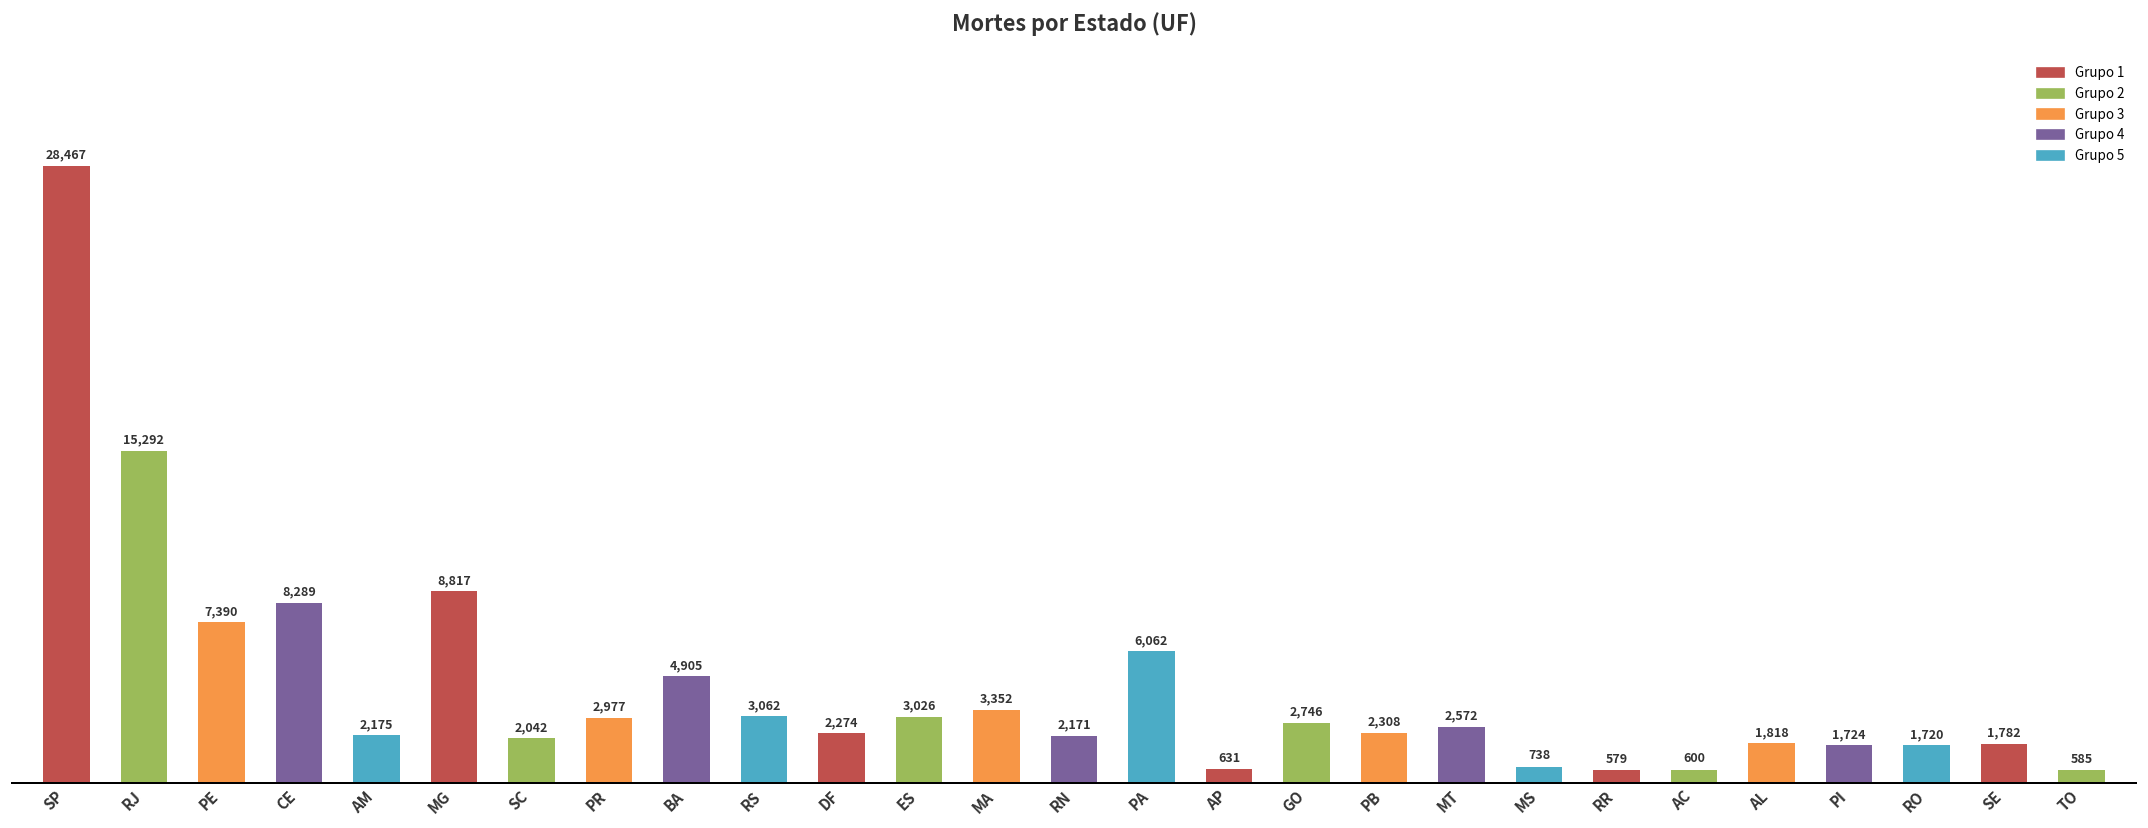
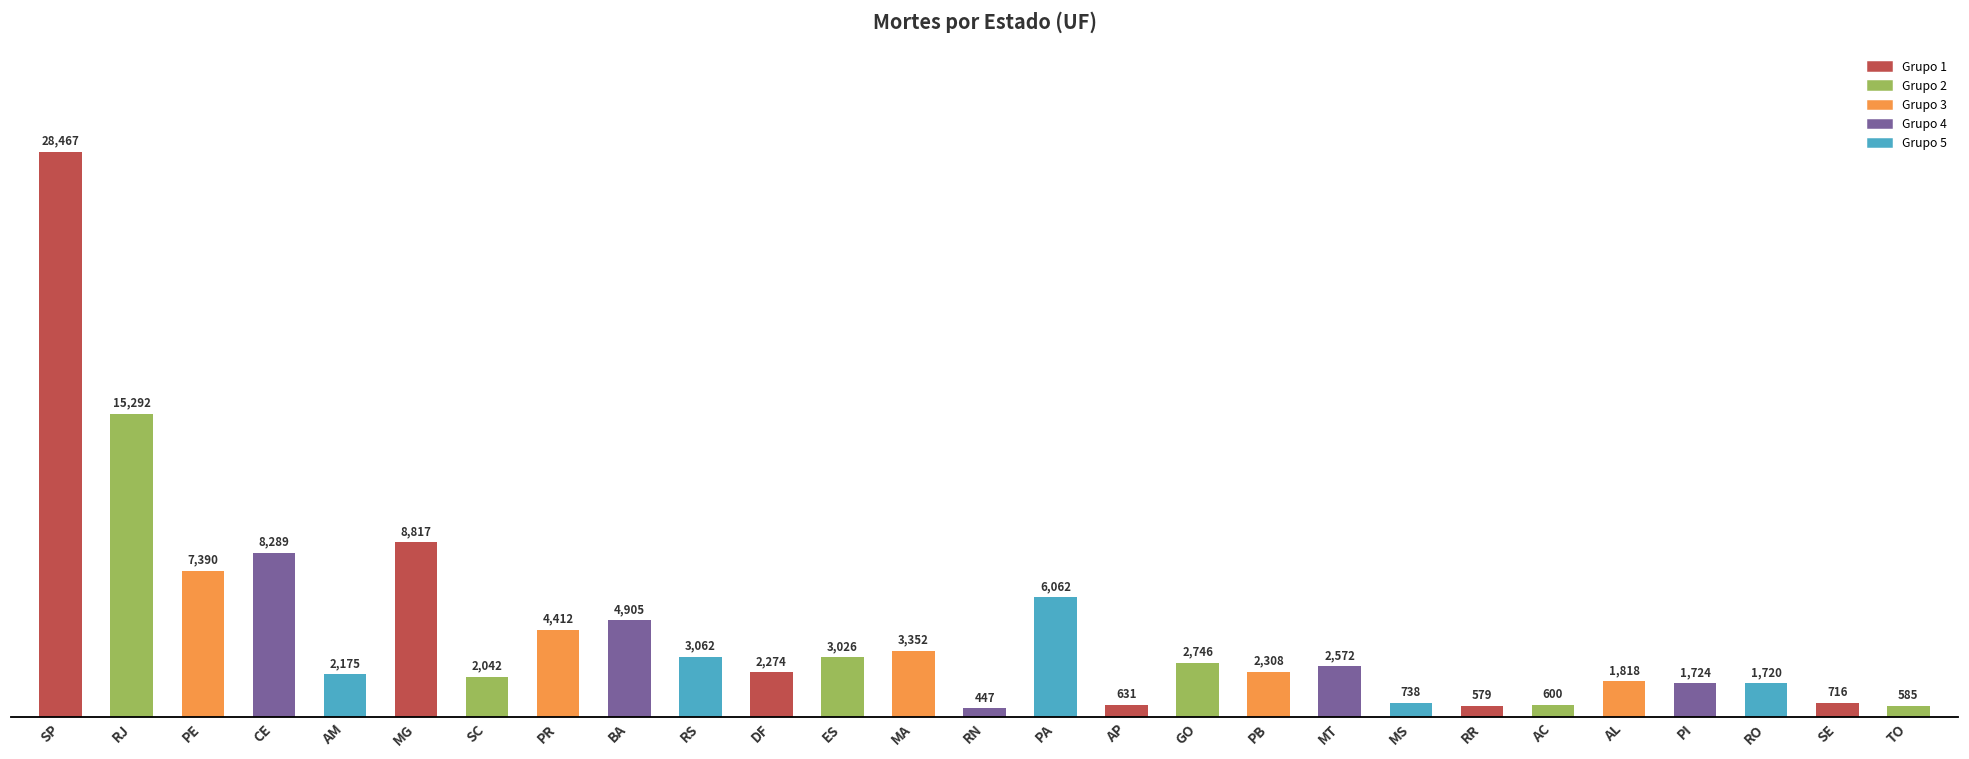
PR: 2,977 -> 4,412
RN: 2,171 -> 447
SE: 1,782 -> 716
